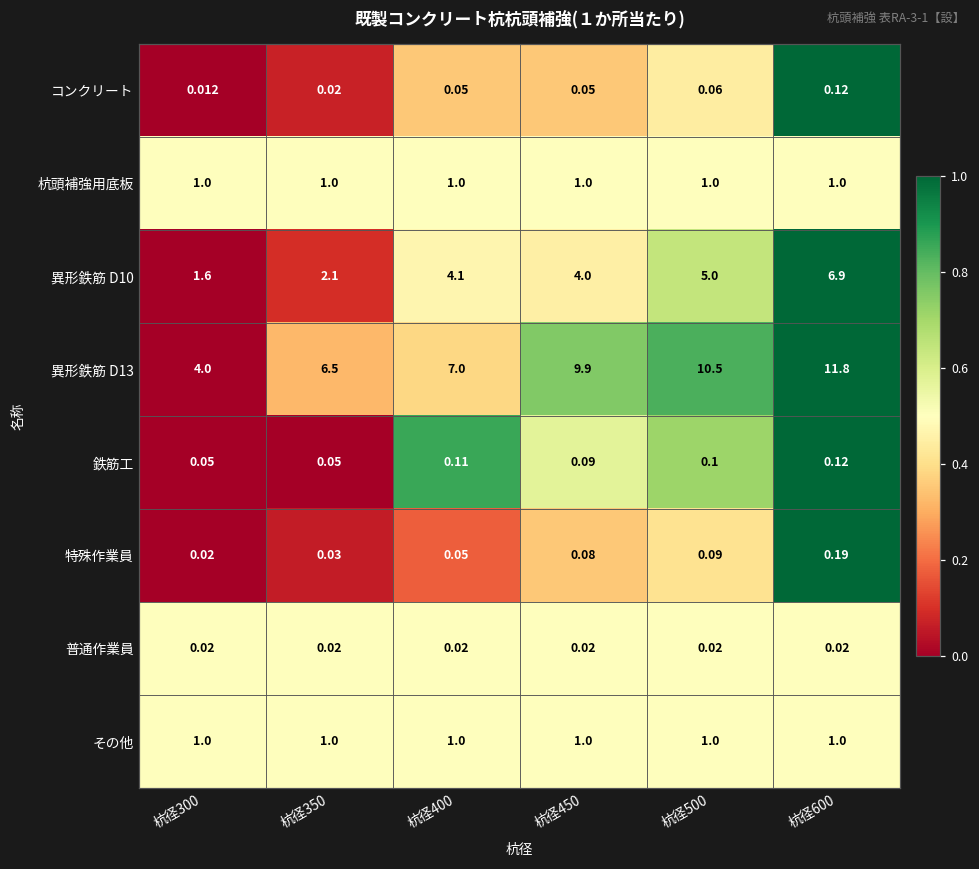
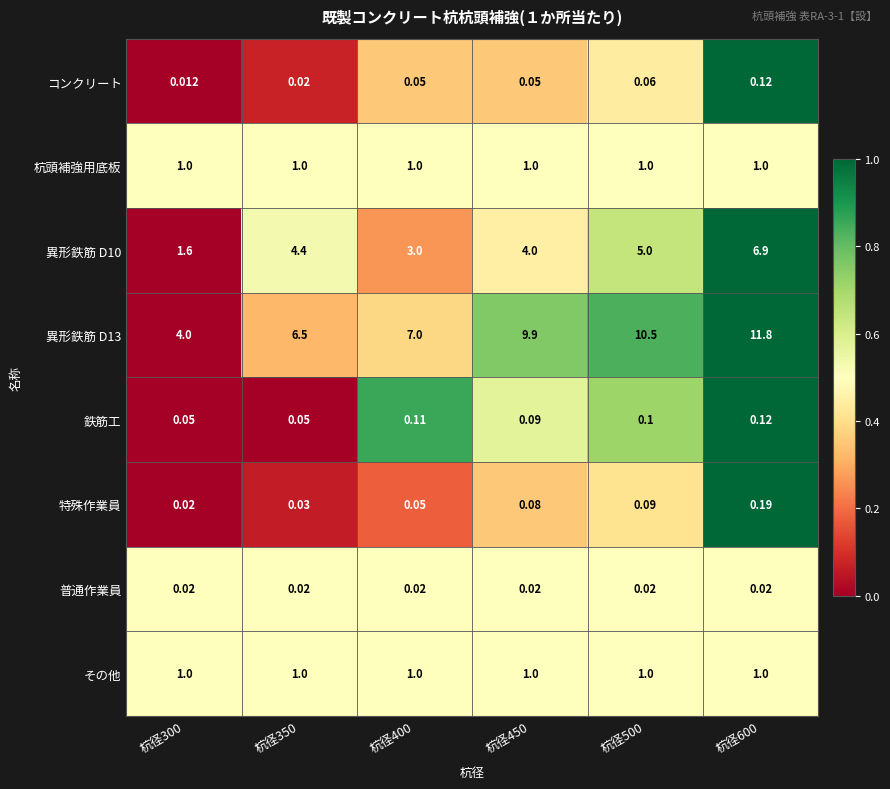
異形鉄筋 D10, 杭径350: 2.1 -> 4.4
異形鉄筋 D10, 杭径400: 4.1 -> 3.0
